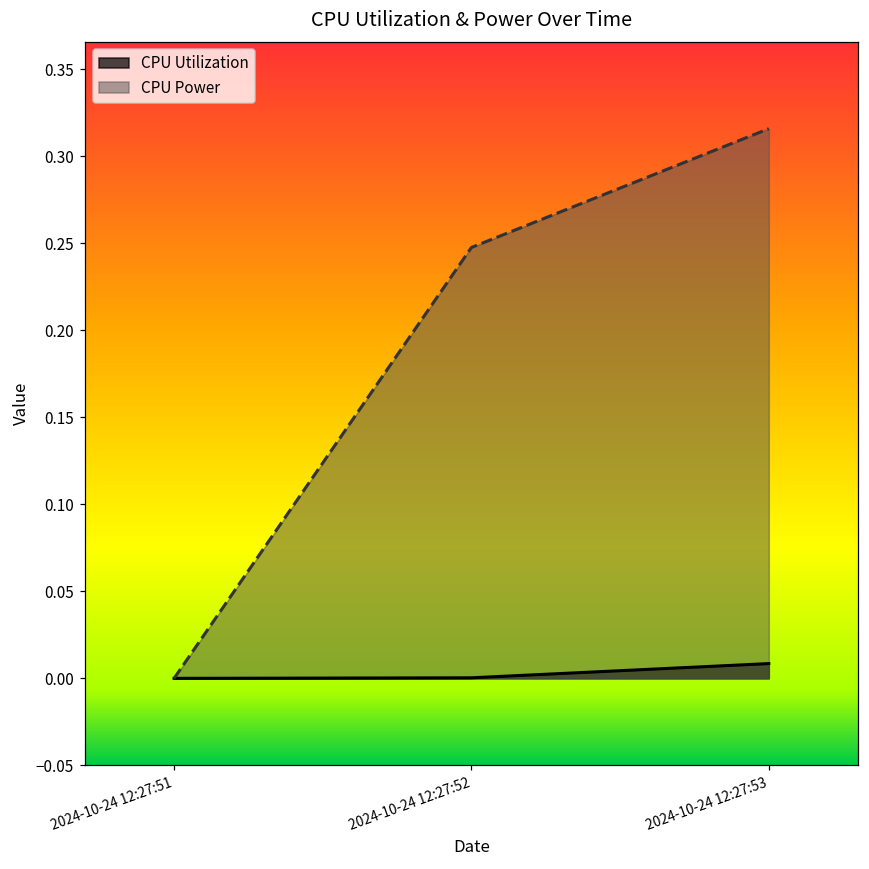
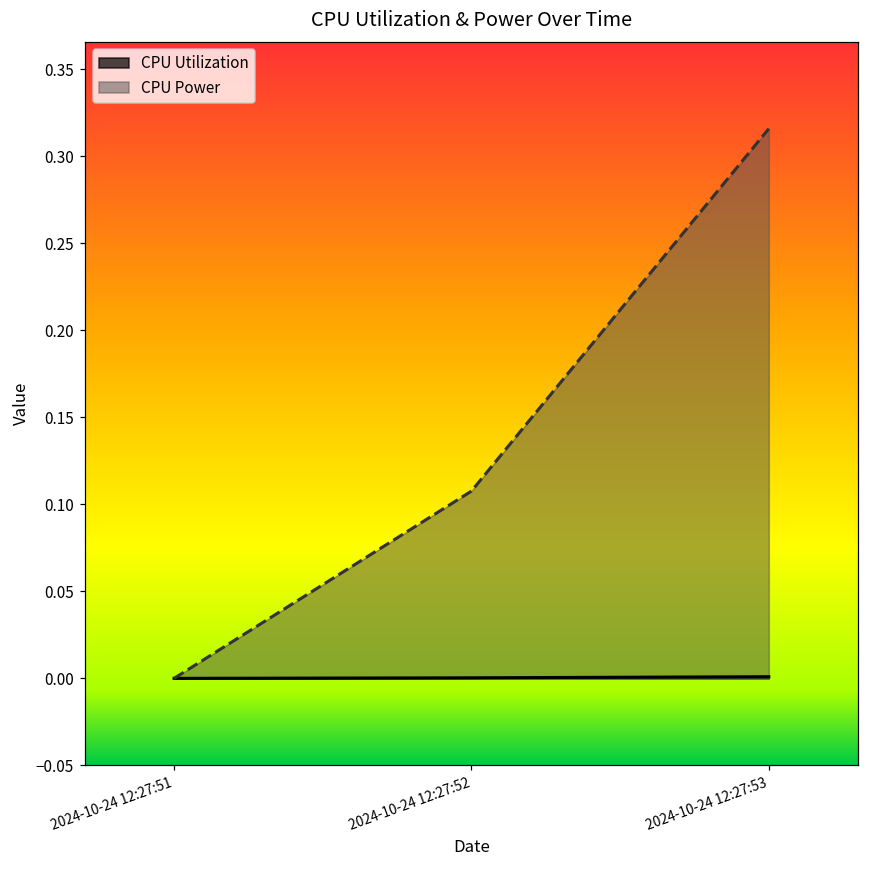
CPU Power, 2024-10-24 12:27:52: 0.248 -> 0.108
CPU Utilization, 2024-10-24 12:27:53: 0.008 -> 0.001
